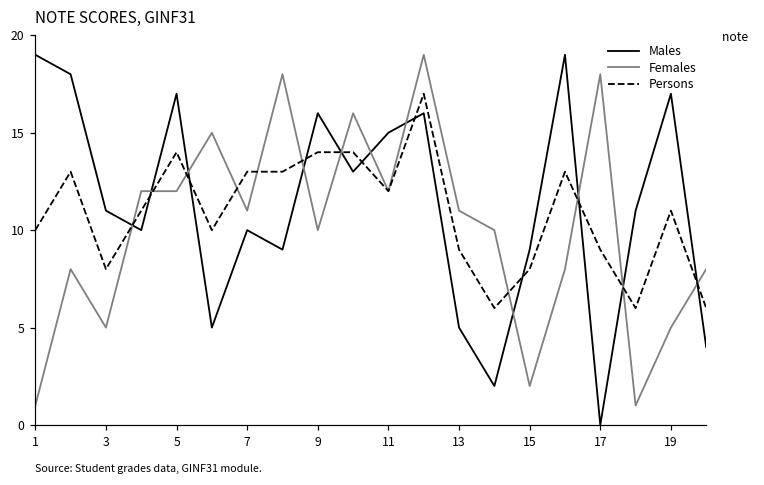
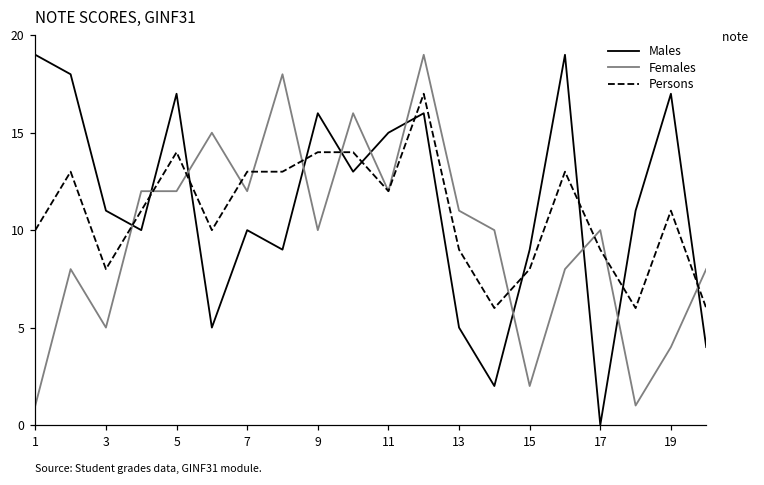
Females, 7: 11 -> 12
Females, 17: 18 -> 10
Females, 19: 5 -> 4
